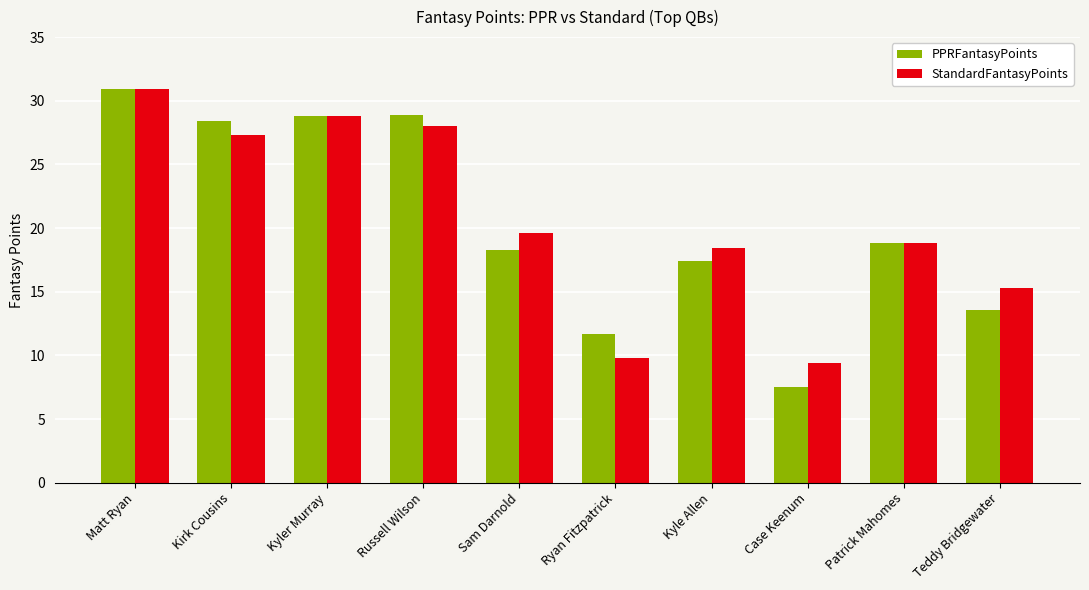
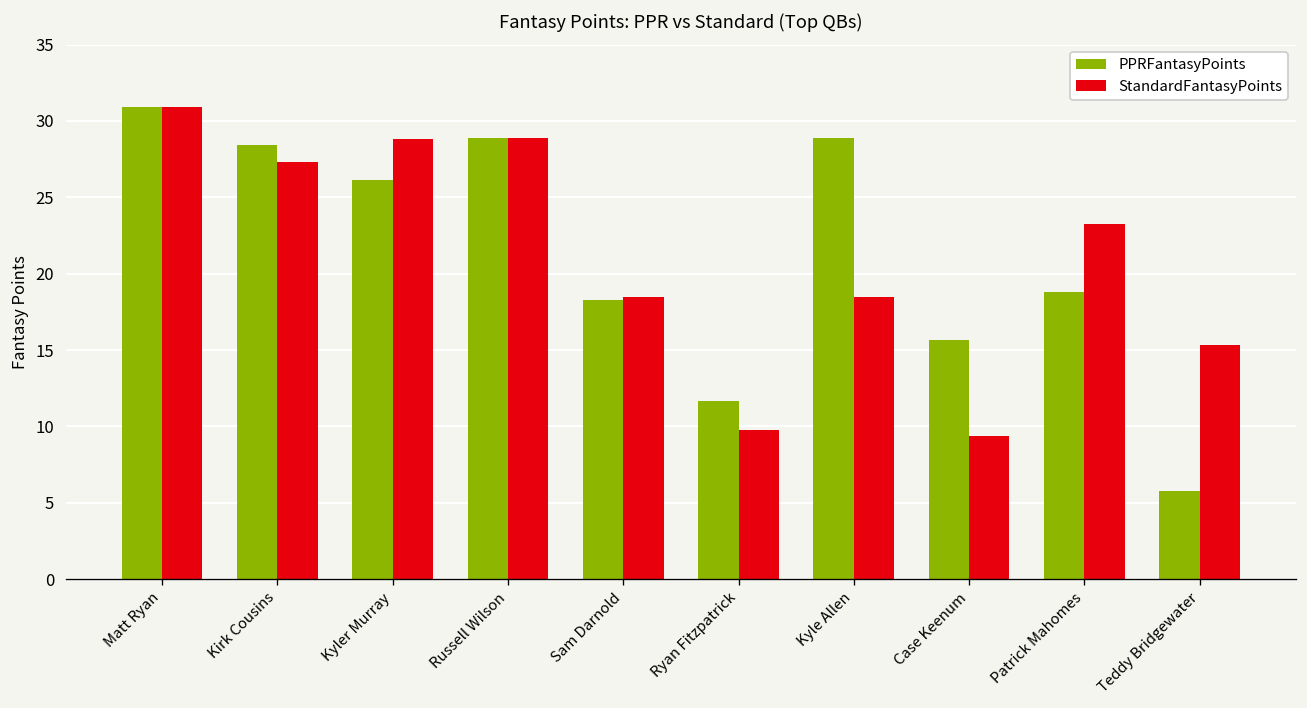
PPRFantasyPoints, Kyler Murray: 28.8 -> 26.1
StandardFantasyPoints, Russell Wilson: 28.0 -> 28.9
StandardFantasyPoints, Sam Darnold: 19.6 -> 18.5
PPRFantasyPoints, Kyle Allen: 17.4 -> 28.9
PPRFantasyPoints, Case Keenum: 7.6 -> 15.6
StandardFantasyPoints, Patrick Mahomes: 18.8 -> 23.3
PPRFantasyPoints, Teddy Bridgewater: 13.6 -> 5.8
